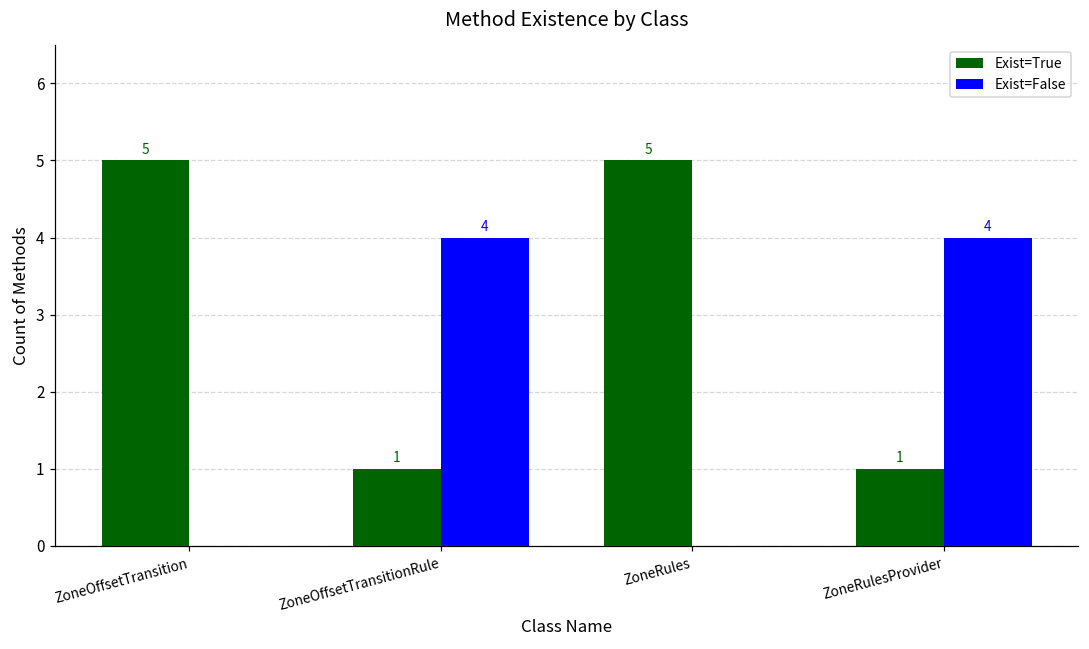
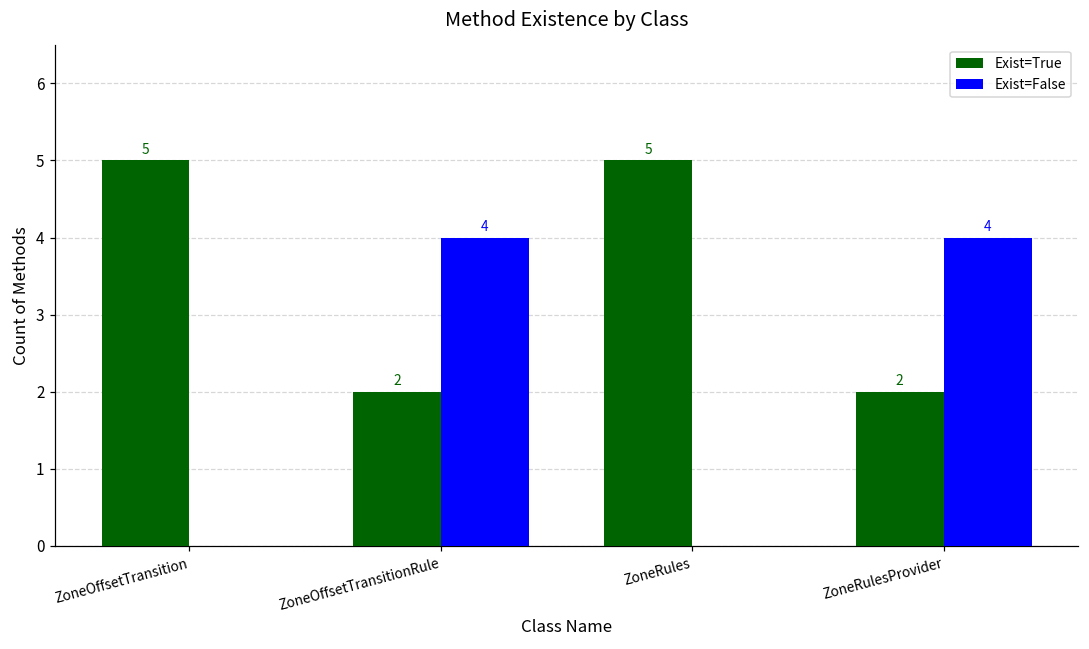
Exist=True, ZoneOffsetTransitionRule: 1 -> 2
Exist=True, ZoneRulesProvider: 1 -> 2
